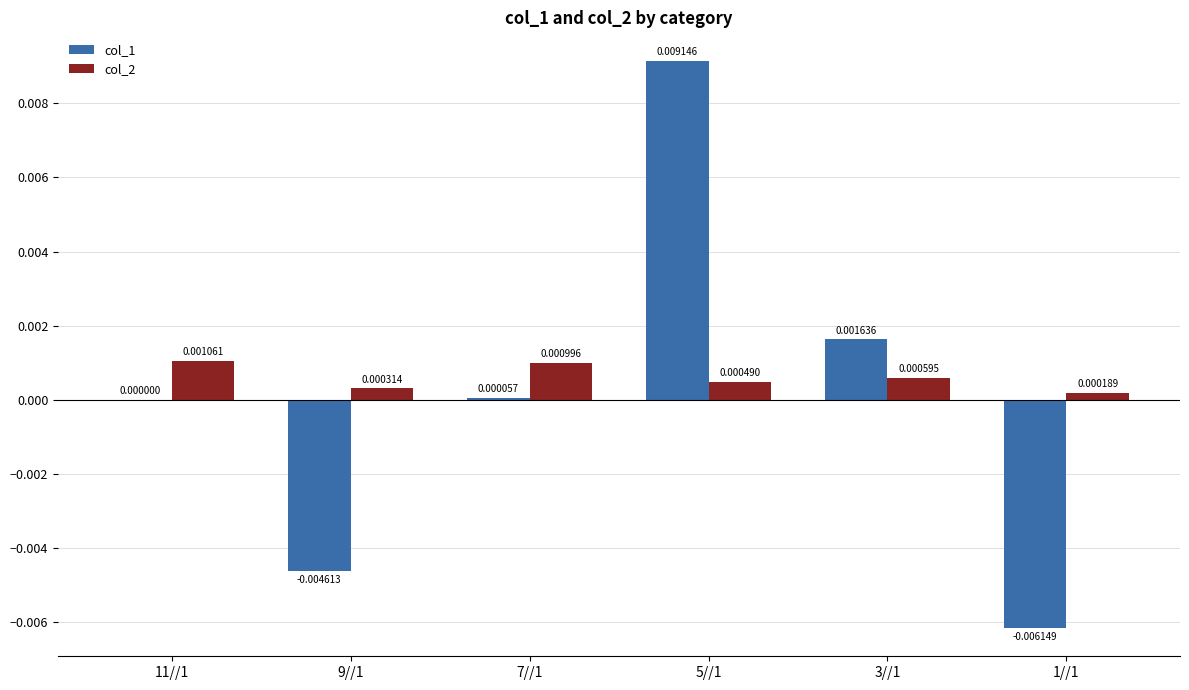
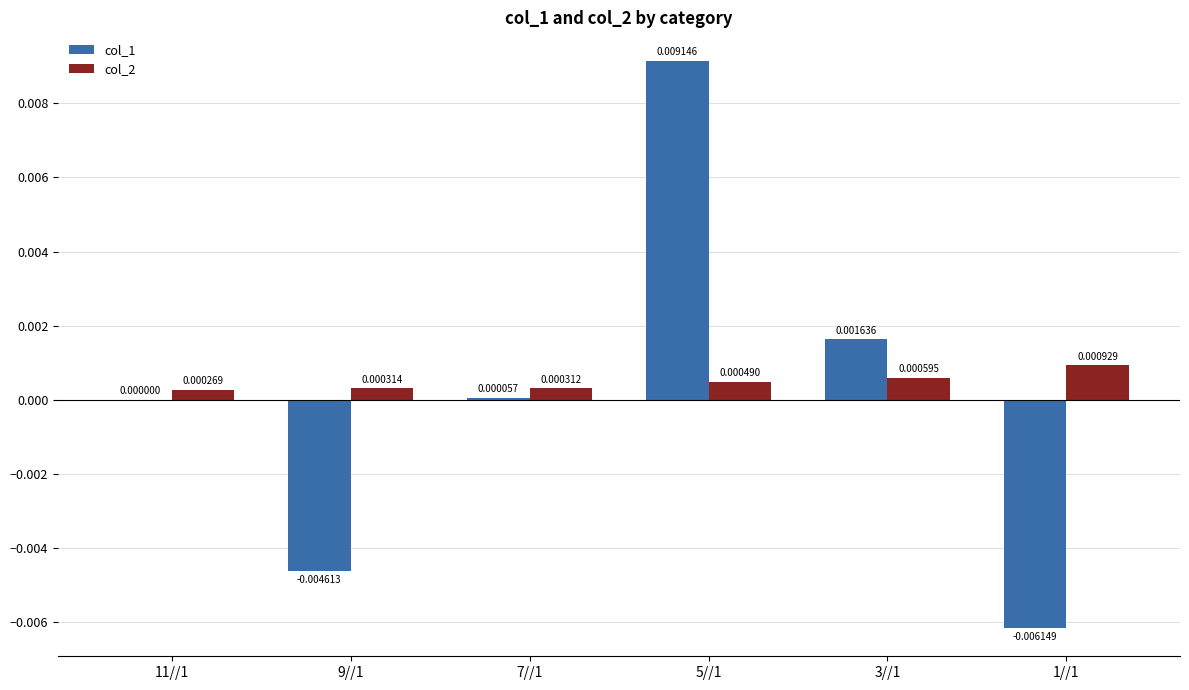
col_2, 11//1: 0.001061 -> 0.000269
col_2, 7//1: 0.000996 -> 0.000312
col_2, 1//1: 0.000189 -> 0.000929
